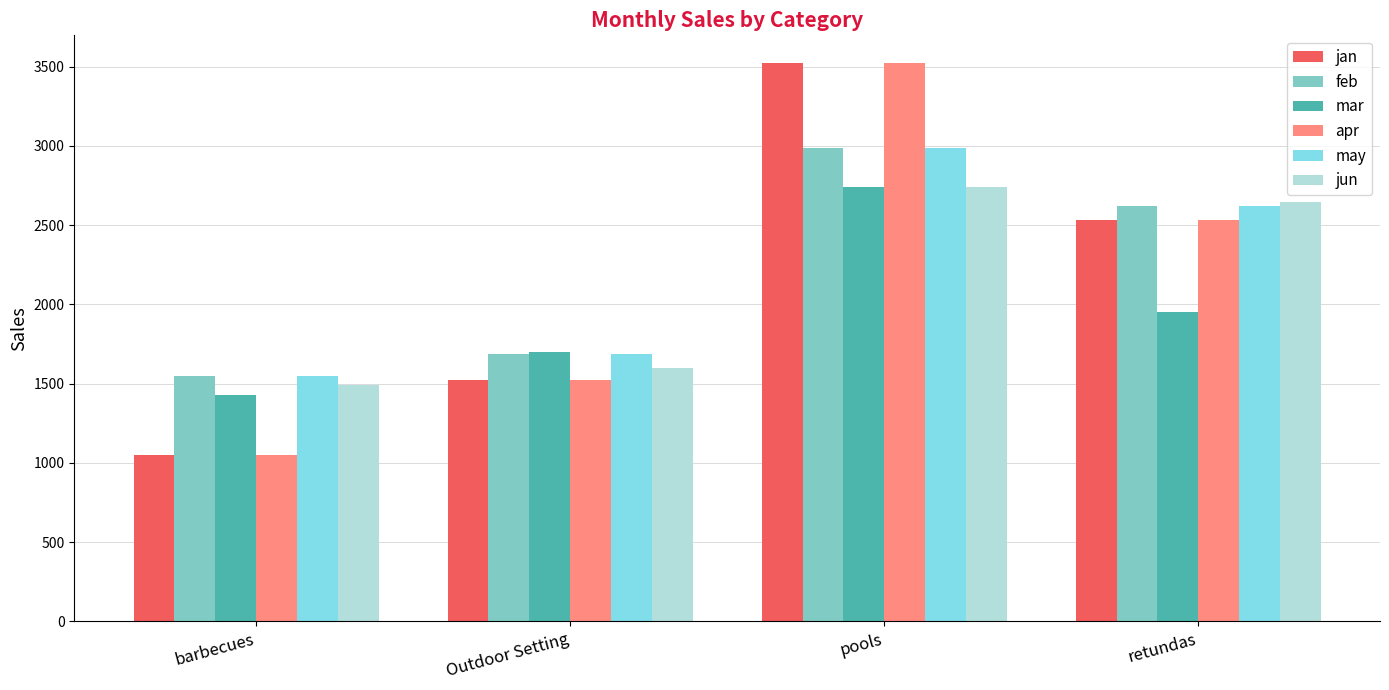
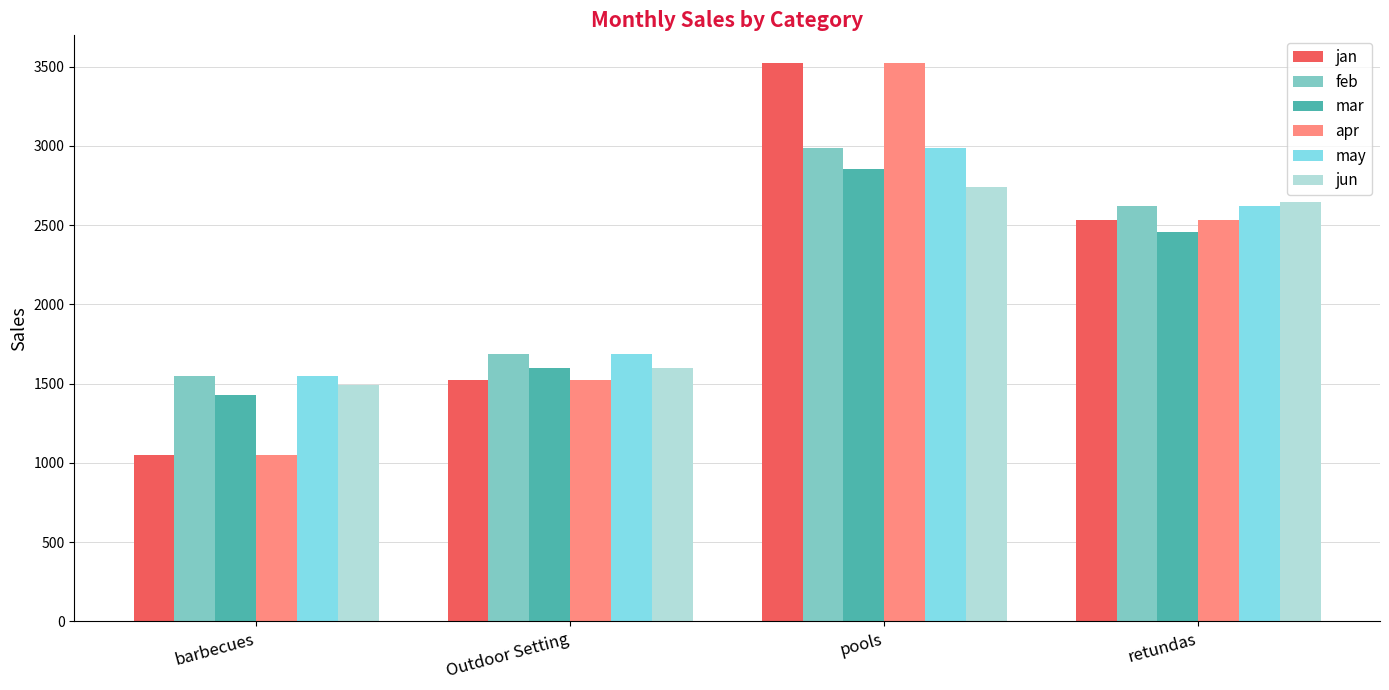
mar, Outdoor Setting: 1700 -> 1600
mar, pools: 2740 -> 2850
mar, retundas: 1950 -> 2450
